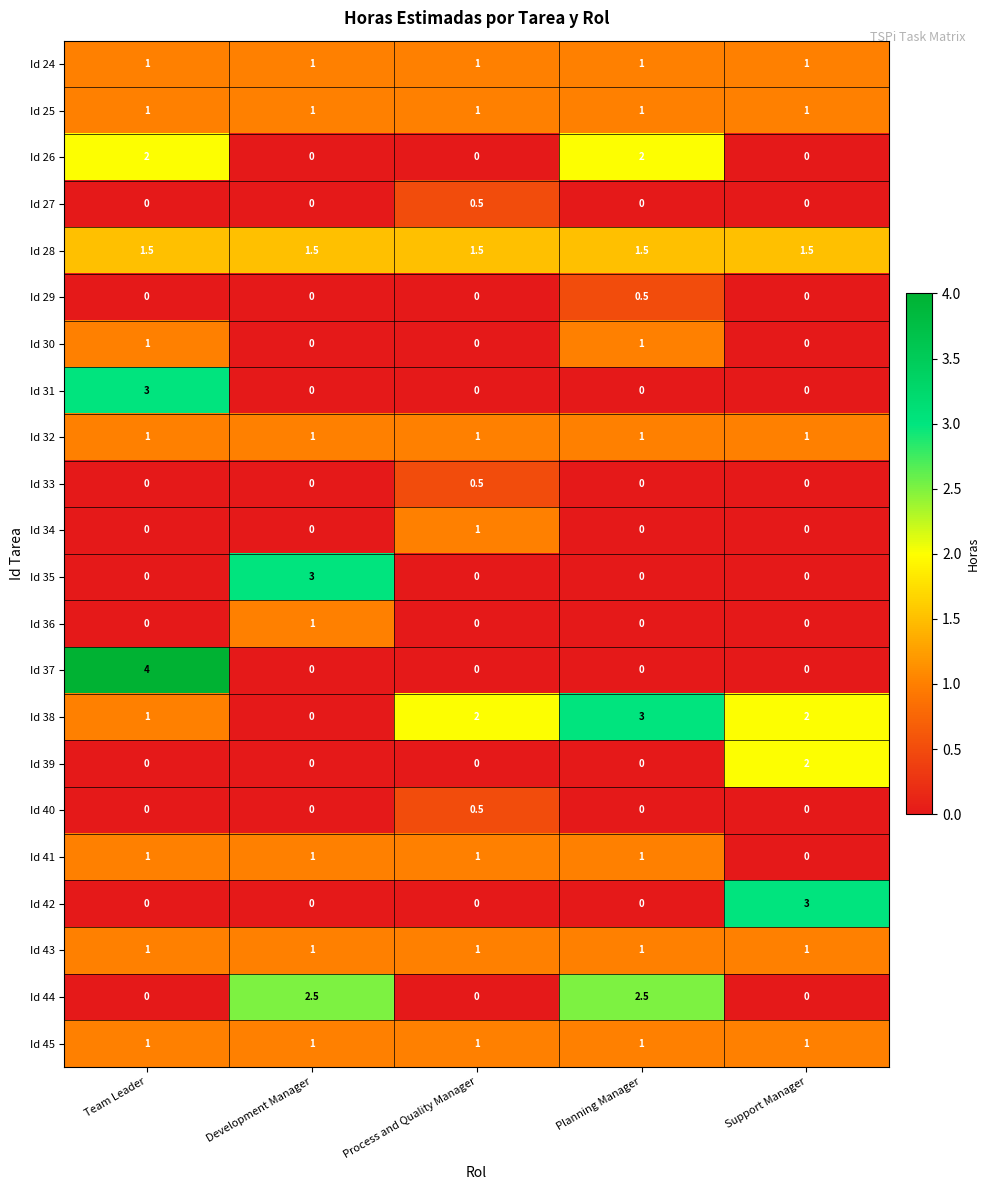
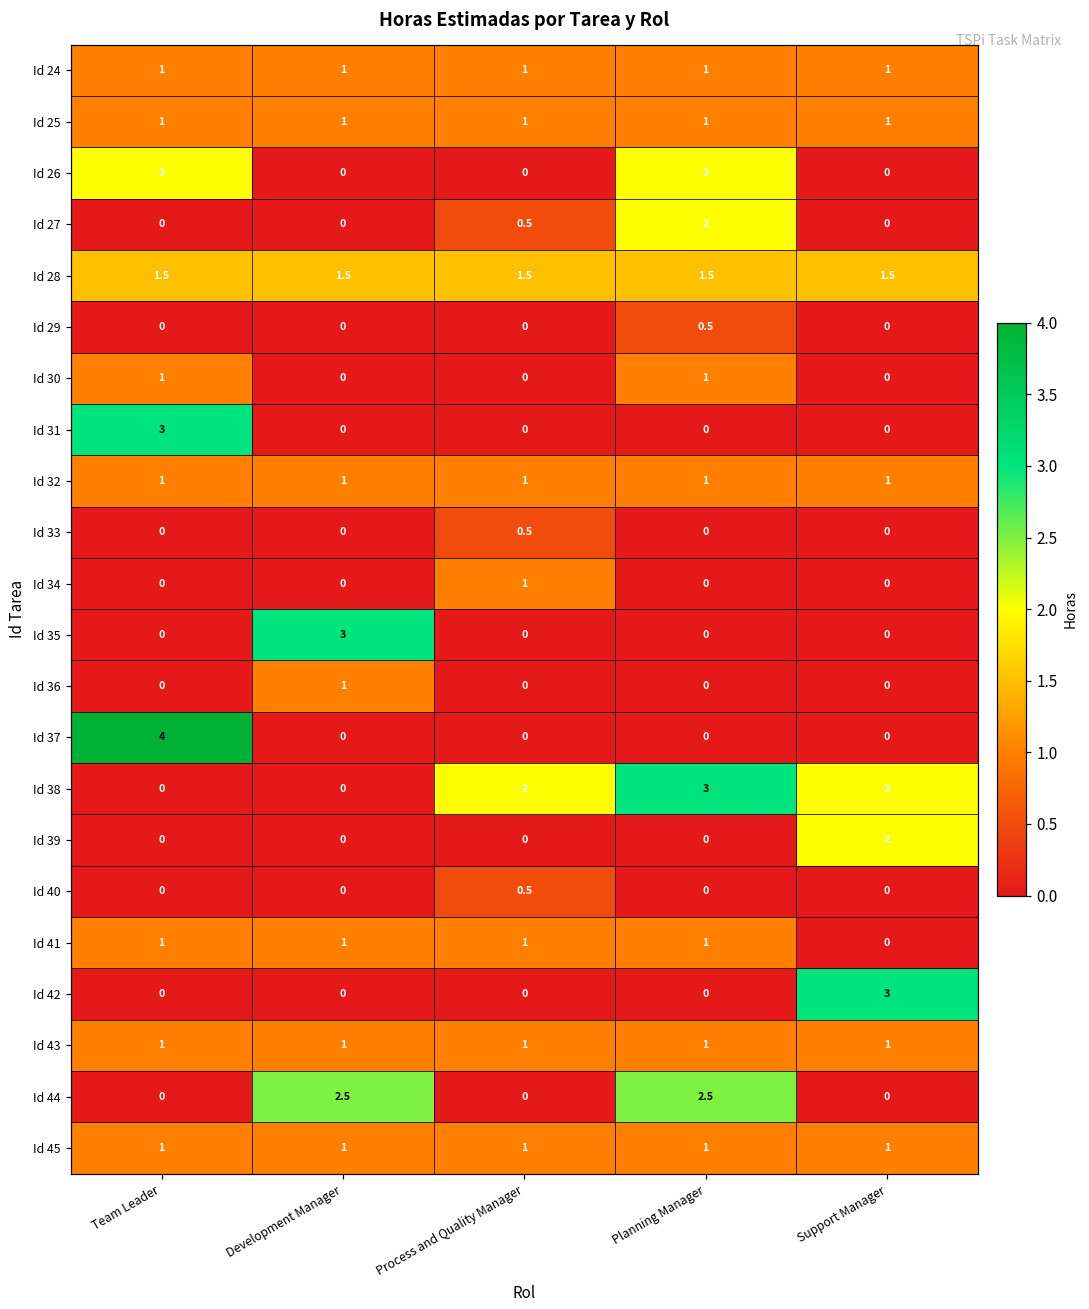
Id 27, Planning Manager: 0 -> 2
Id 38, Team Leader: 1 -> 0
